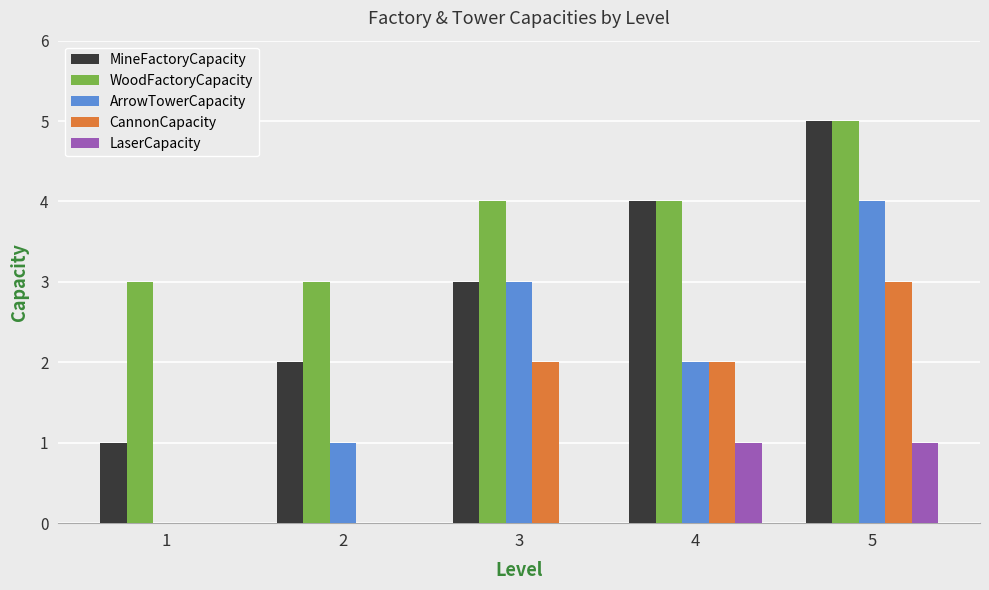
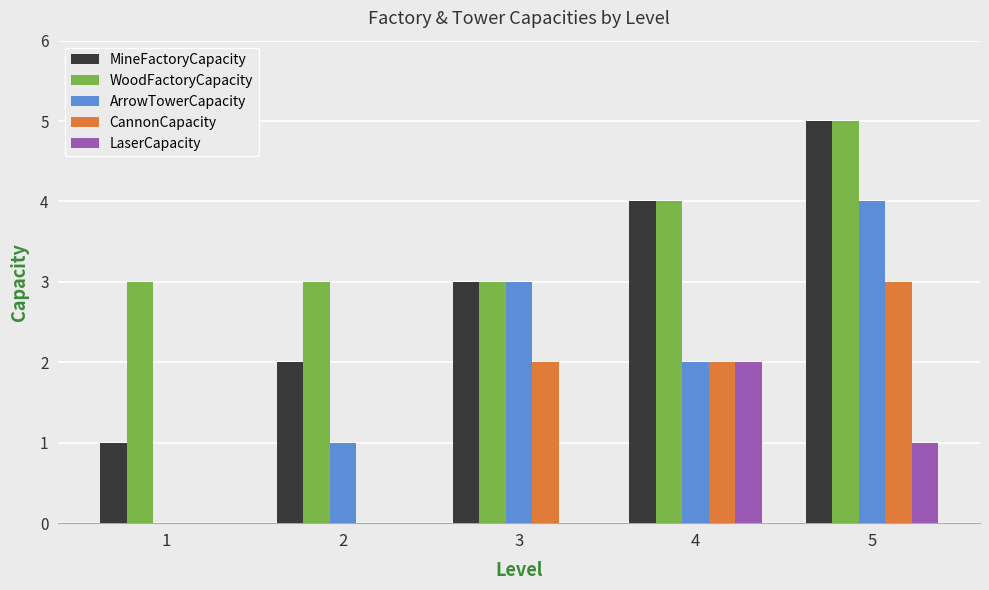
WoodFactoryCapacity, 3: 4 -> 3
LaserCapacity, 4: 1 -> 2
